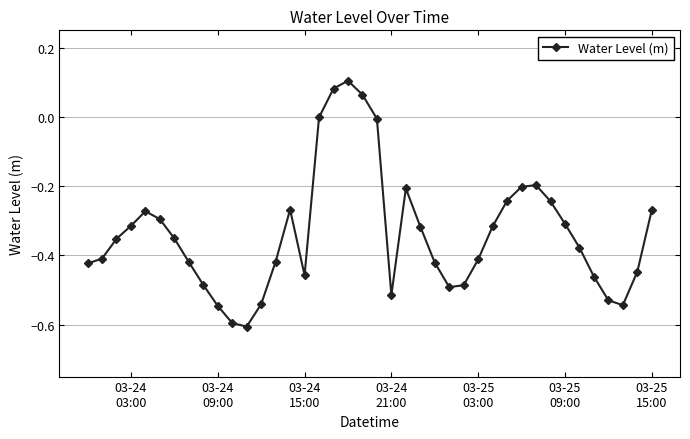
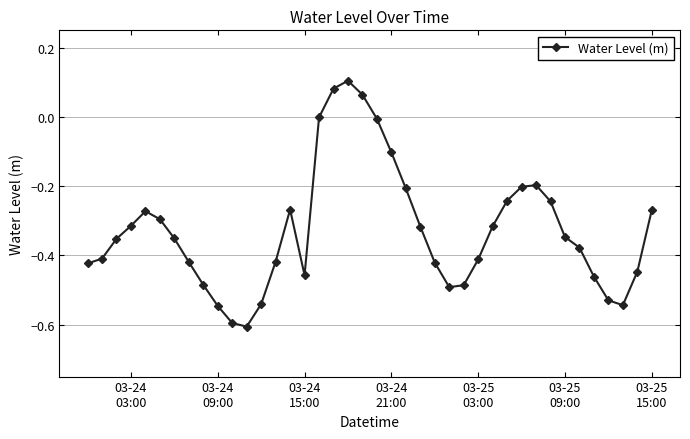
03-24 21:00: -0.51 -> -0.10
03-25 09:00: -0.31 -> -0.35
